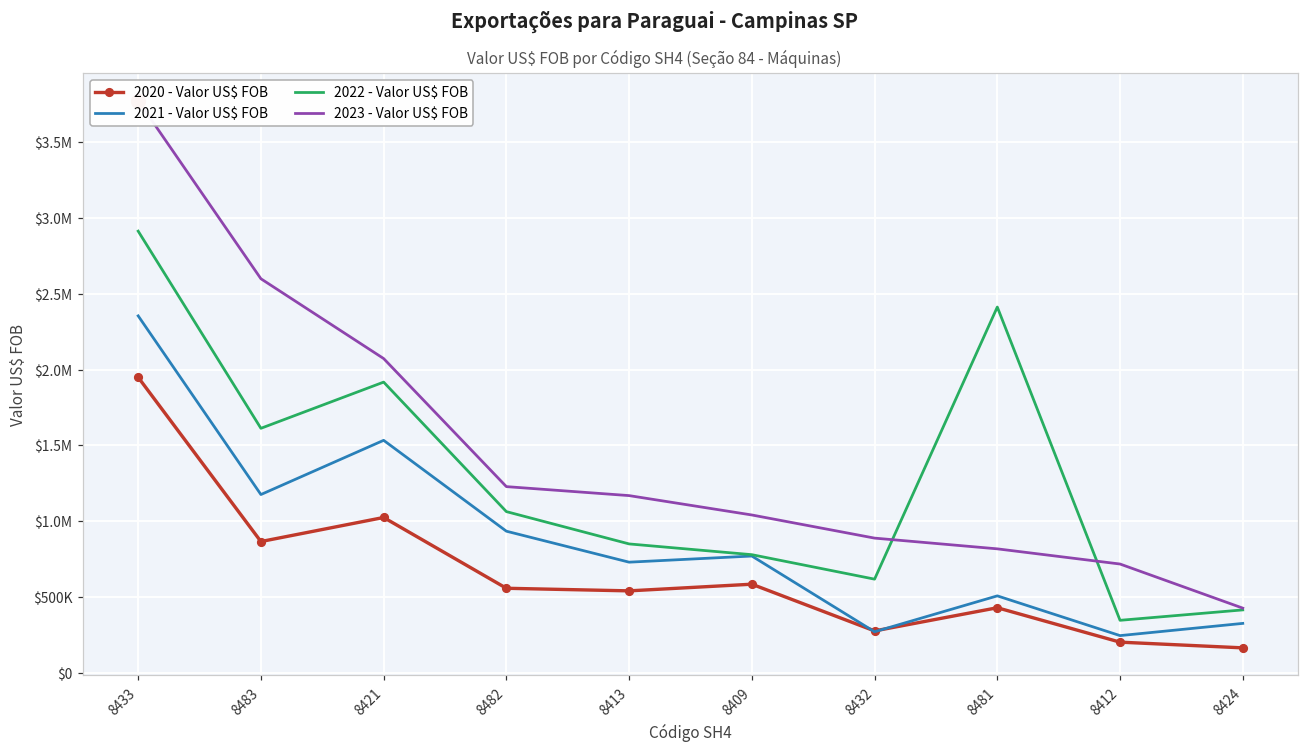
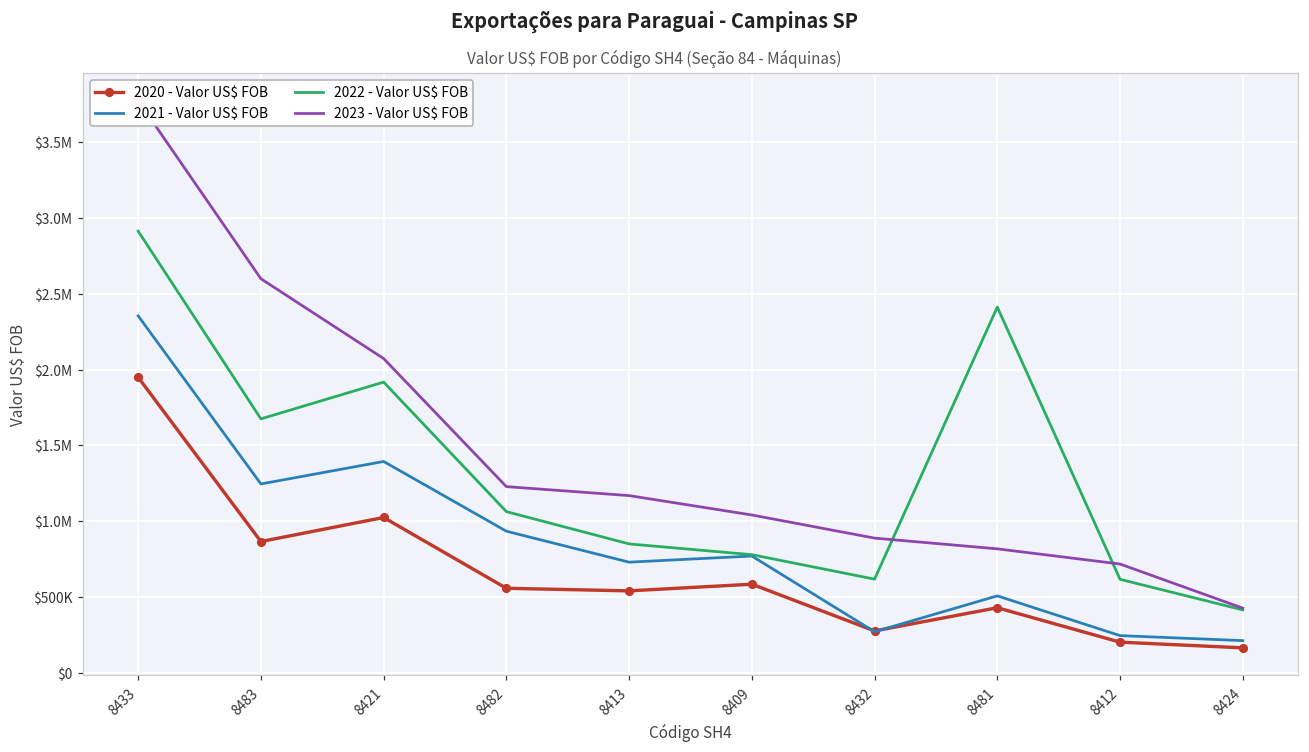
2021 - Valor US$ FOB, 8483: $1180000 -> $1250000
2022 - Valor US$ FOB, 8483: $1610000 -> $1680000
2021 - Valor US$ FOB, 8421: $1530000 -> $1390000
2022 - Valor US$ FOB, 8412: $350000 -> $620000
2021 - Valor US$ FOB, 8424: $330000 -> $210000
